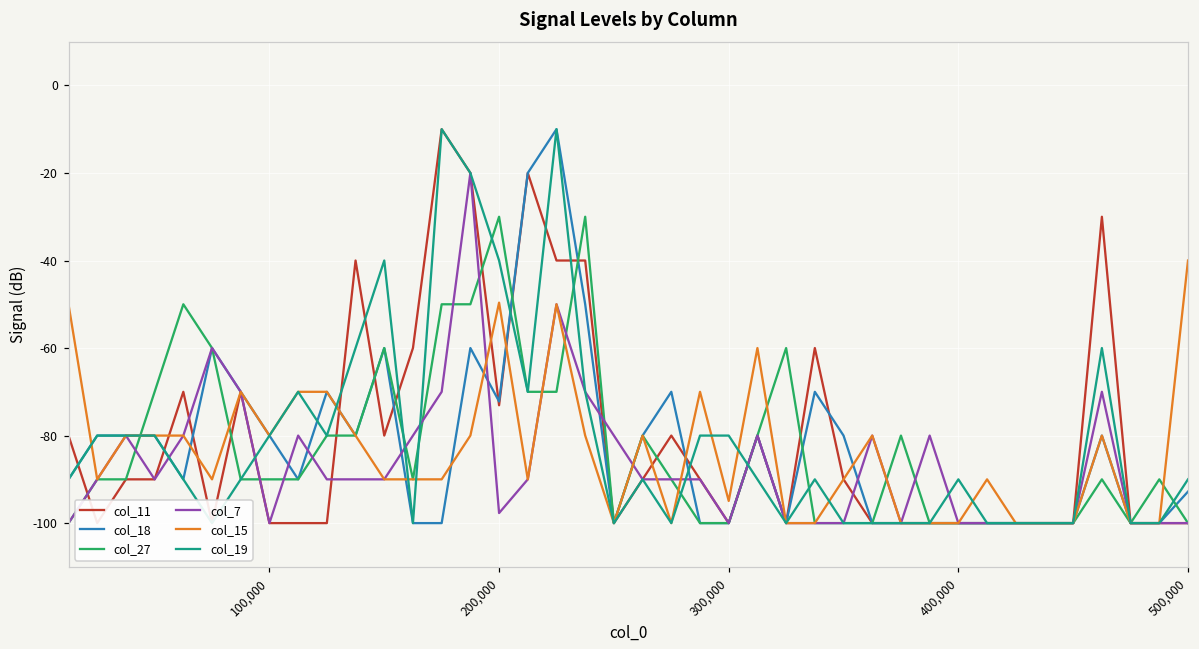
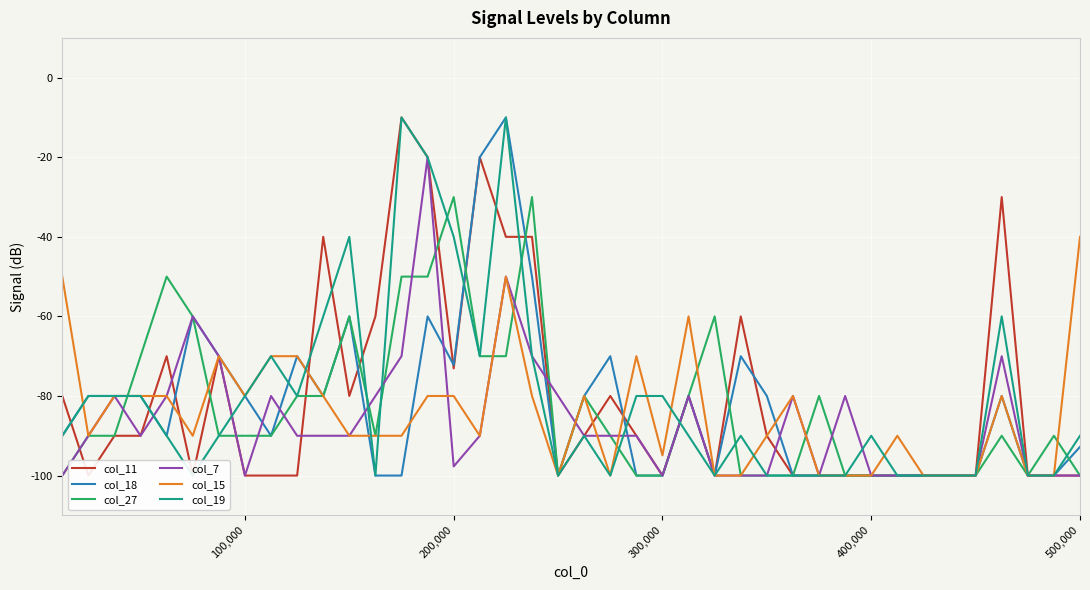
col_15, 200,000: -50 -> -80
